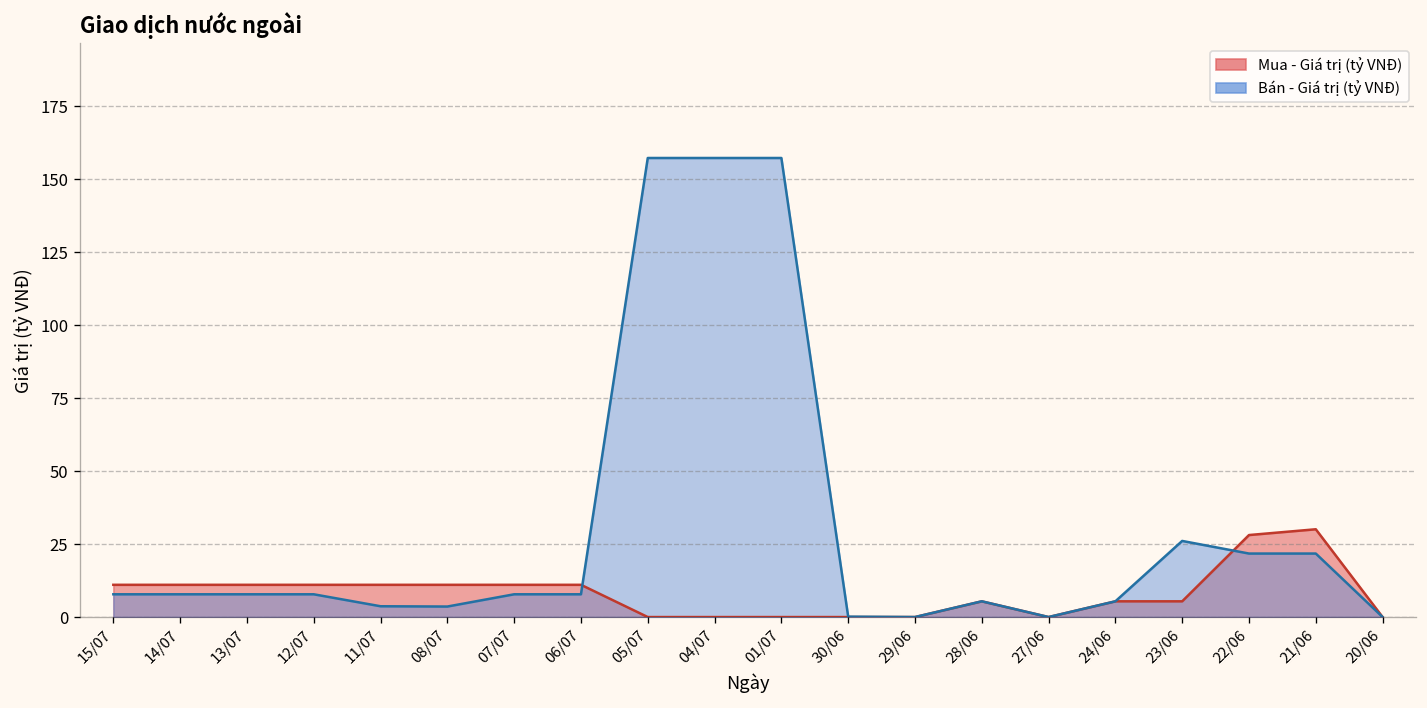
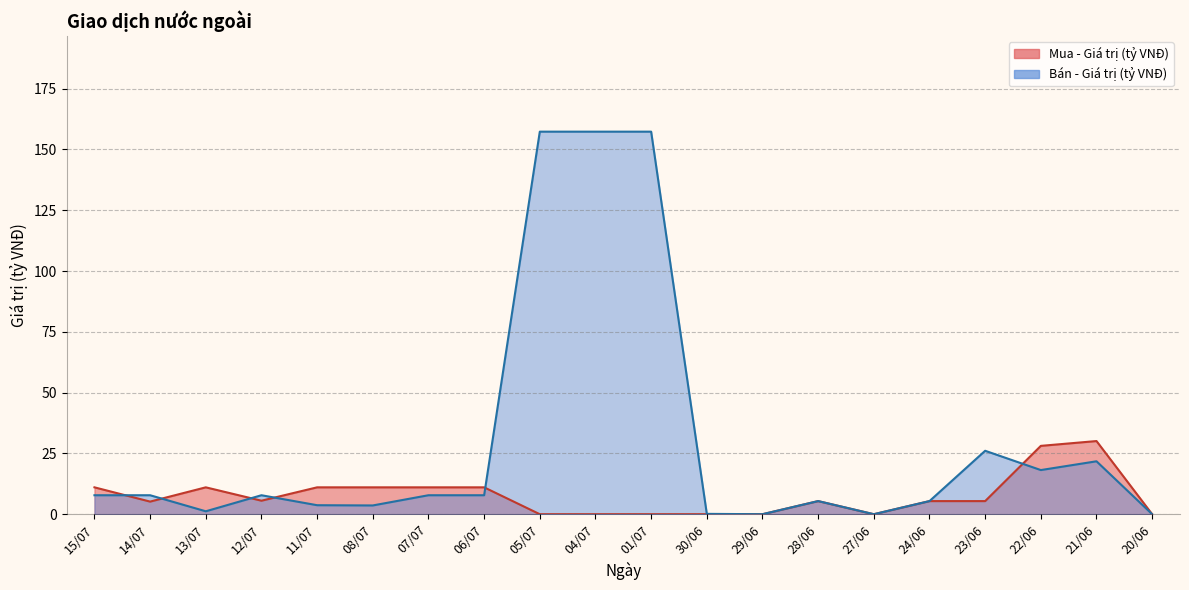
Mua - Giá trị (tỷ VNĐ), 14/07: 11 -> 5
Bán - Giá trị (tỷ VNĐ), 13/07: 8 -> 1
Mua - Giá trị (tỷ VNĐ), 12/07: 11 -> 6
Bán - Giá trị (tỷ VNĐ), 22/06: 22 -> 18
